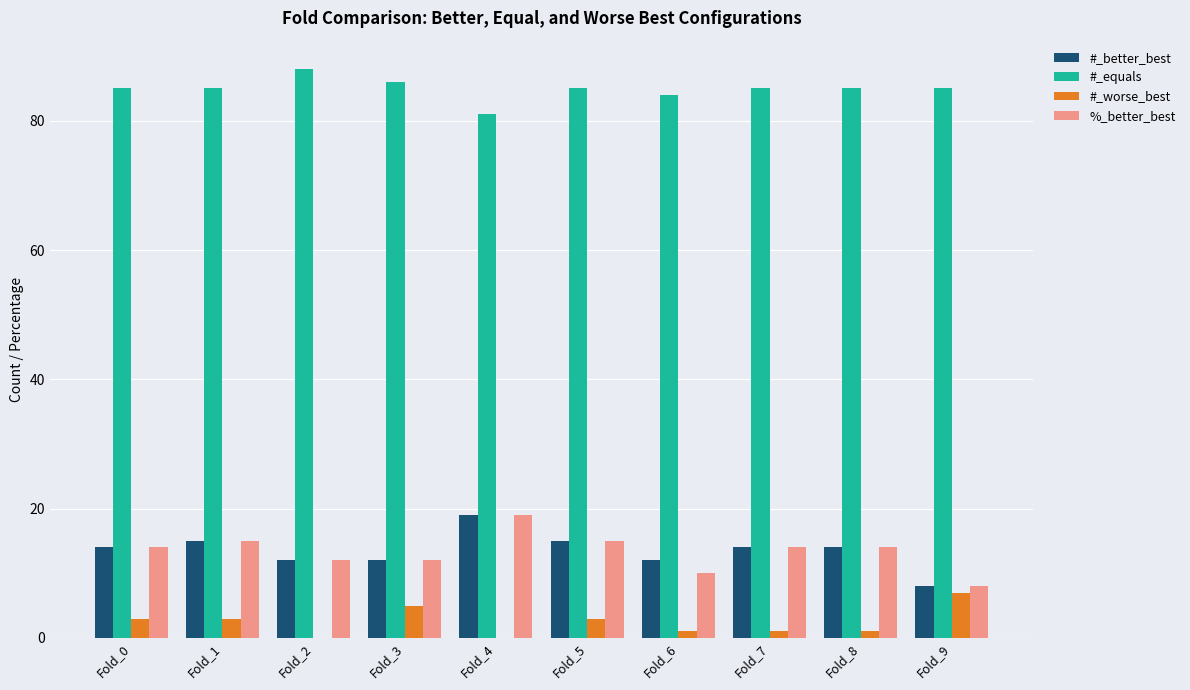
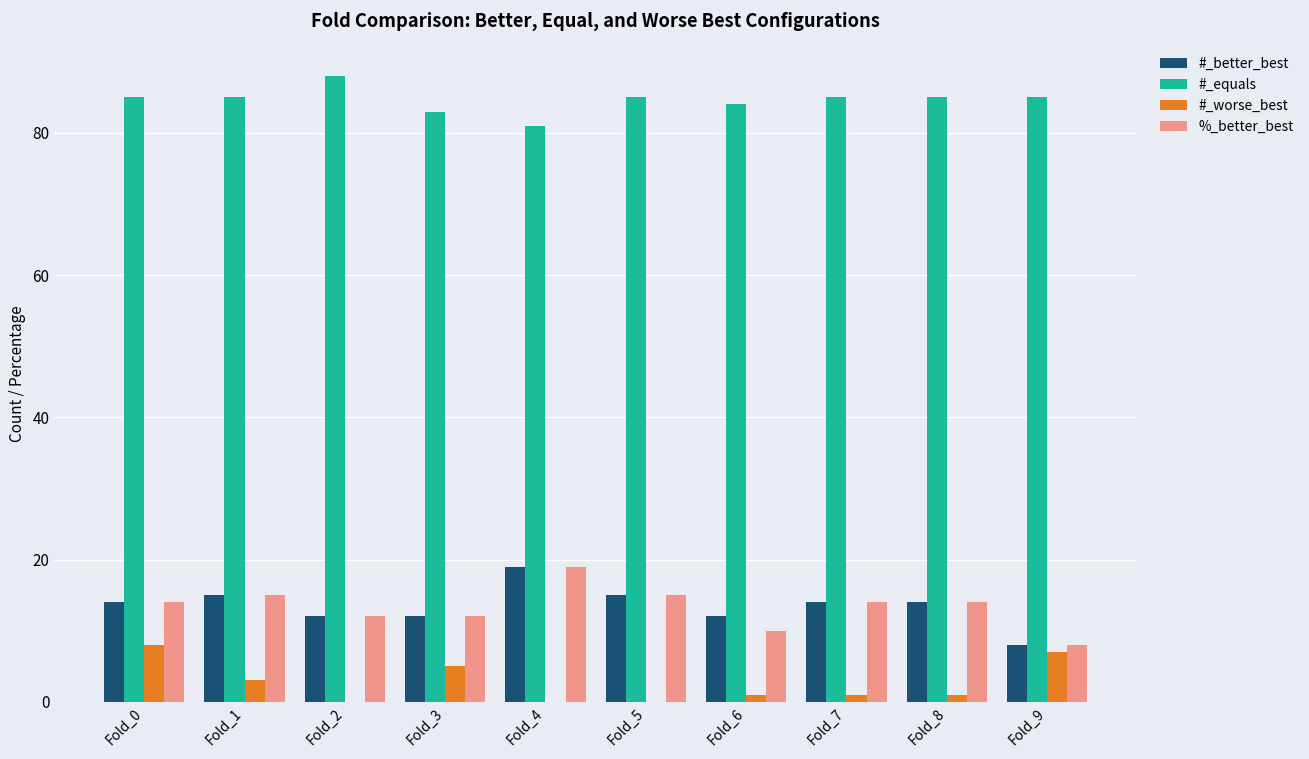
#_worse_best, Fold_0: 3 -> 8
#_equals, Fold_3: 86 -> 83
#_worse_best, Fold_5: 3 -> 0
